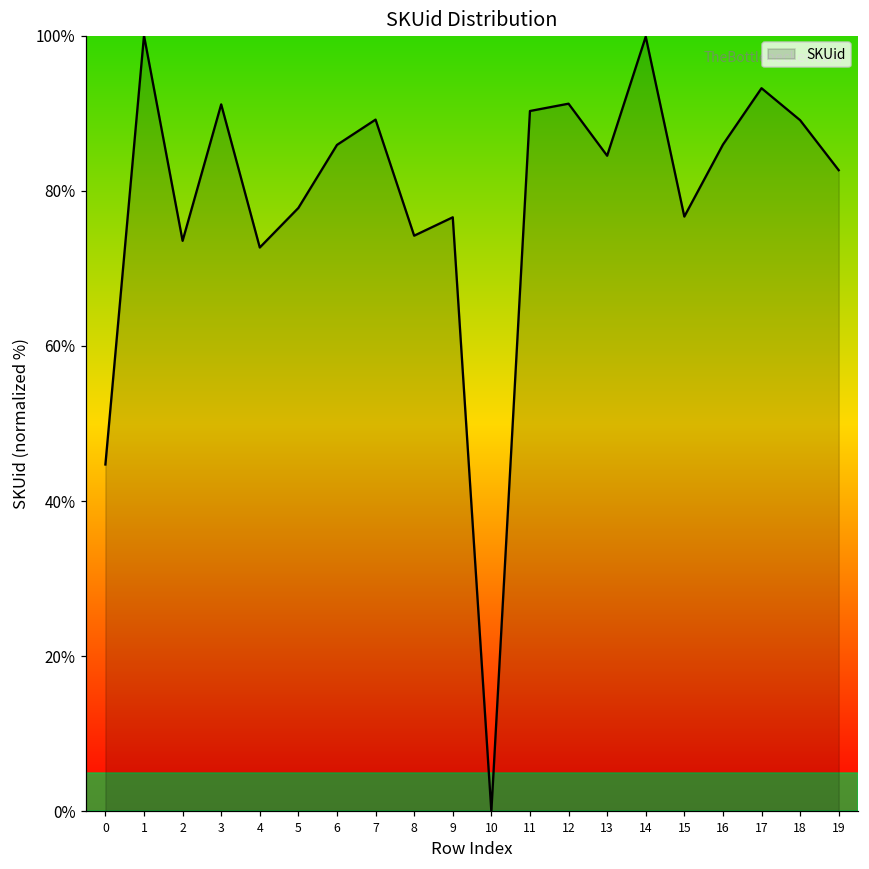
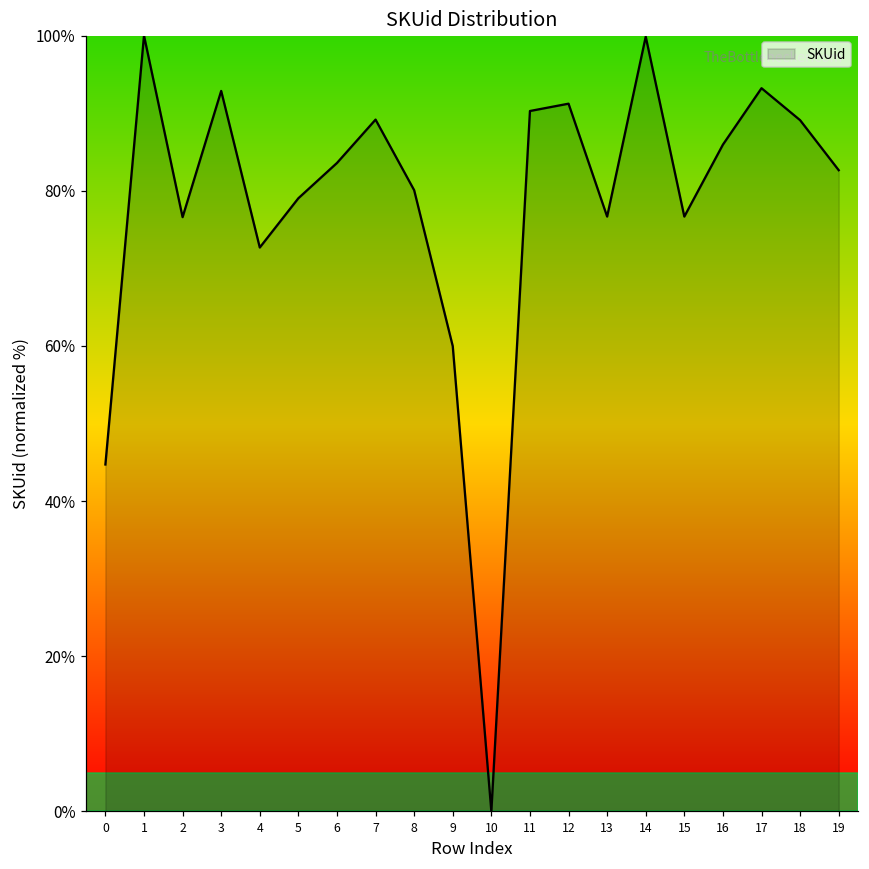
2: 74% -> 77%
3: 91% -> 93%
5: 78% -> 79%
6: 86% -> 84%
8: 74% -> 80%
9: 77% -> 60%
13: 85% -> 77%
